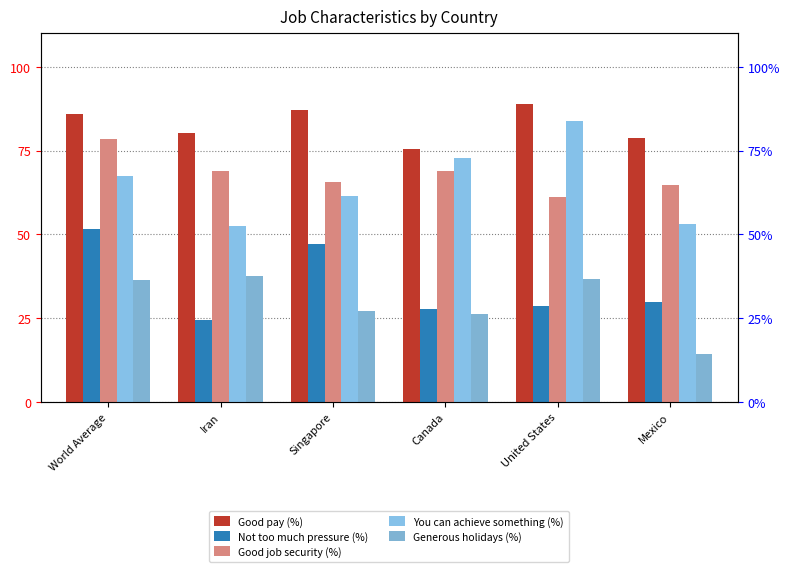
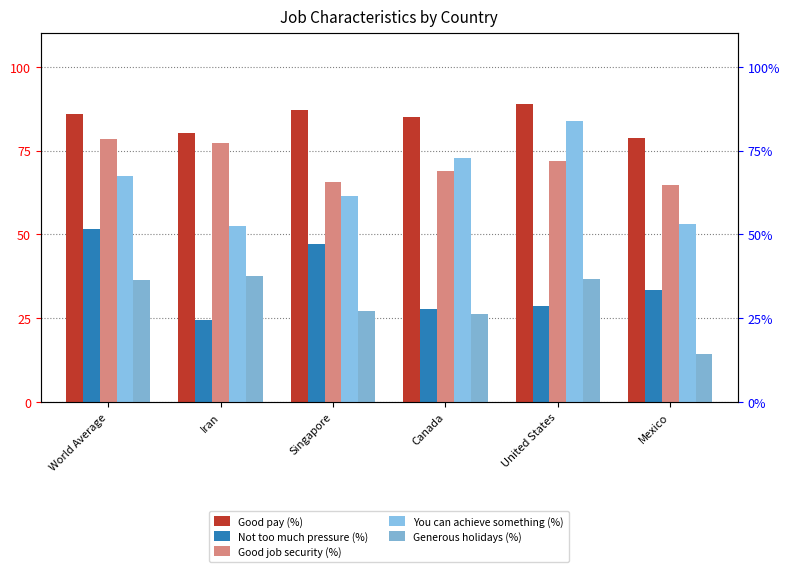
Good job security (%), Iran: 69 -> 77
Good pay (%), Canada: 76 -> 85
Good job security (%), United States: 61 -> 72
Not too much pressure (%), Mexico: 30 -> 33
